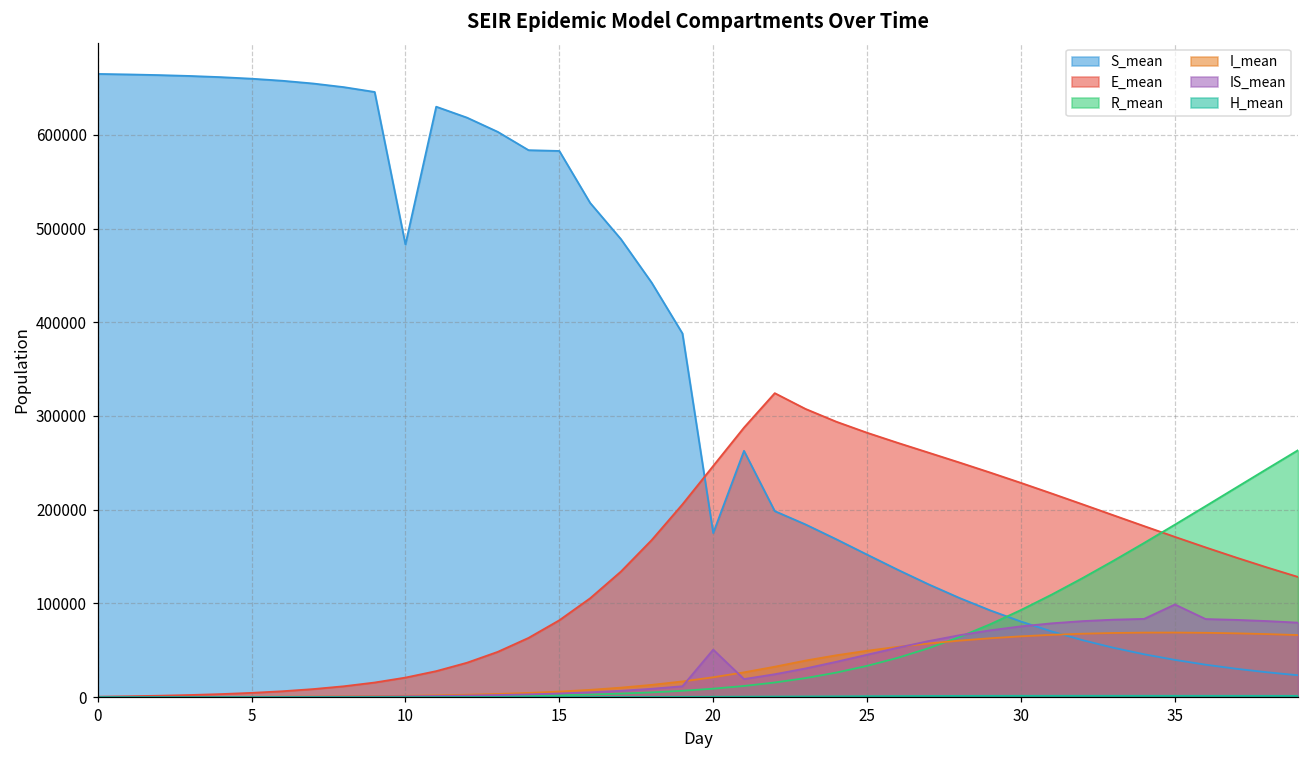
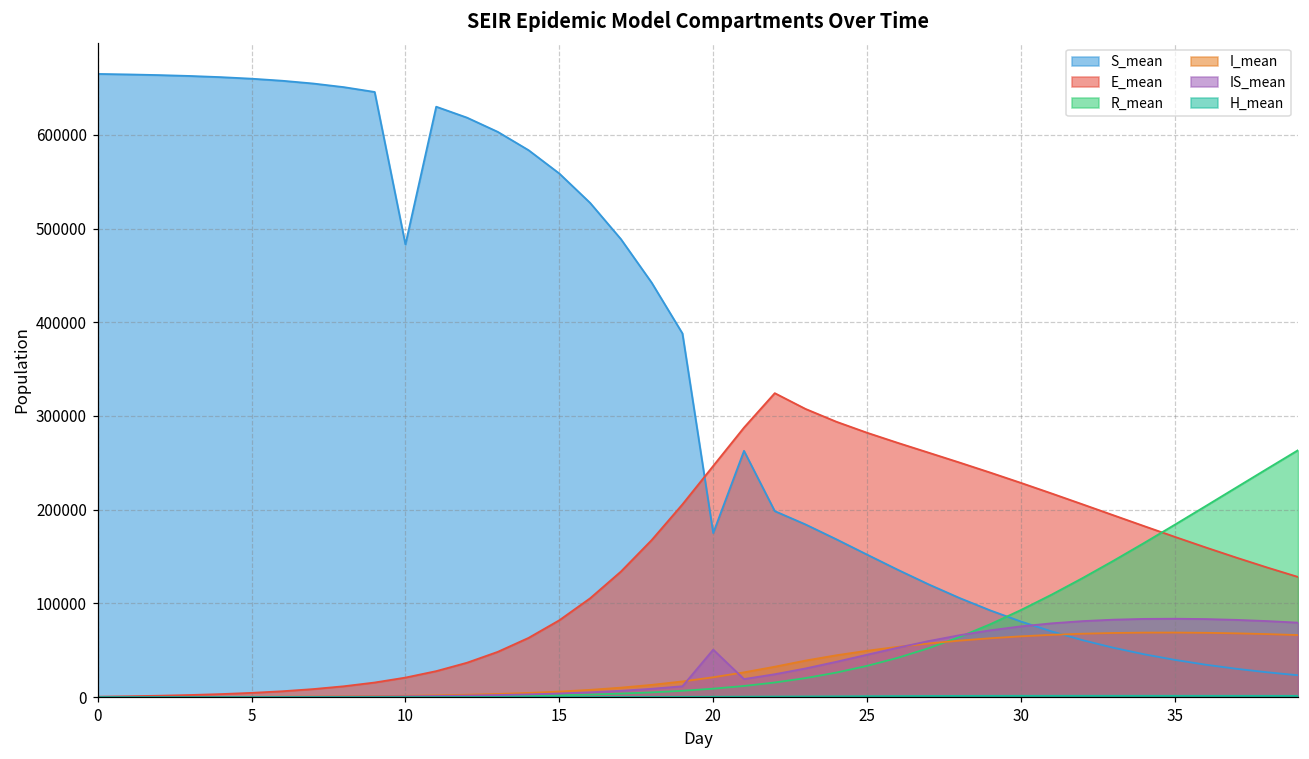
S_mean, 15: 580000 -> 560000
IS_mean, 35: 100000 -> 80000
